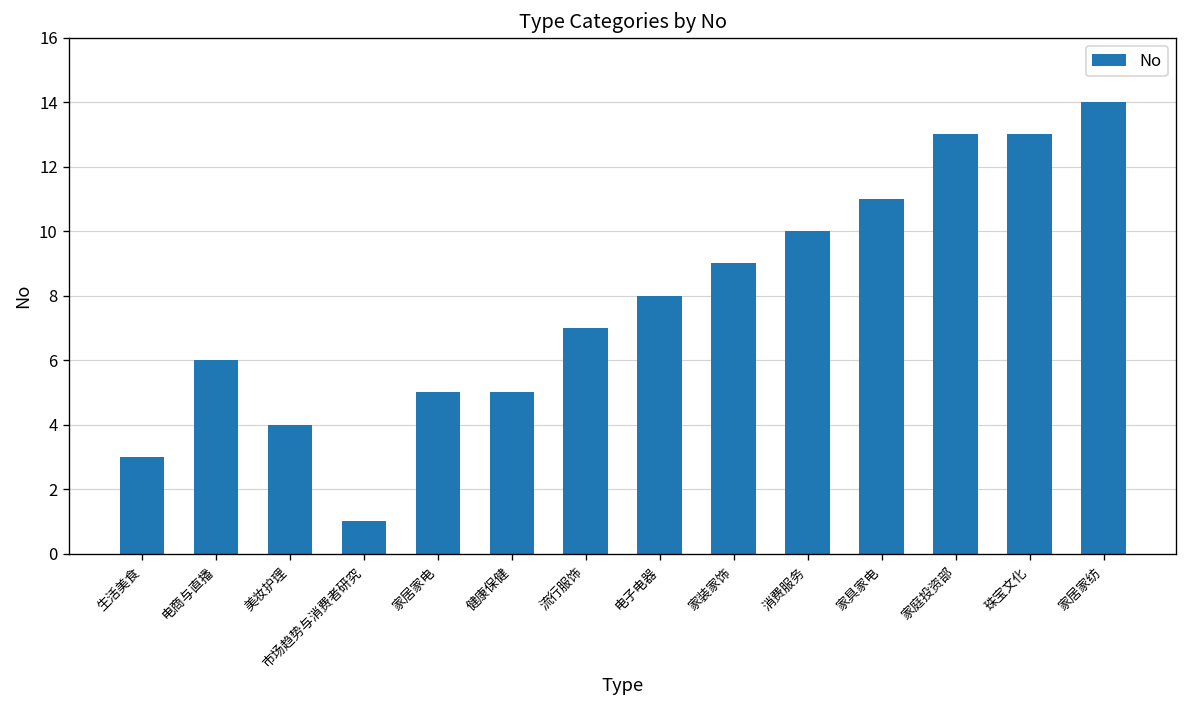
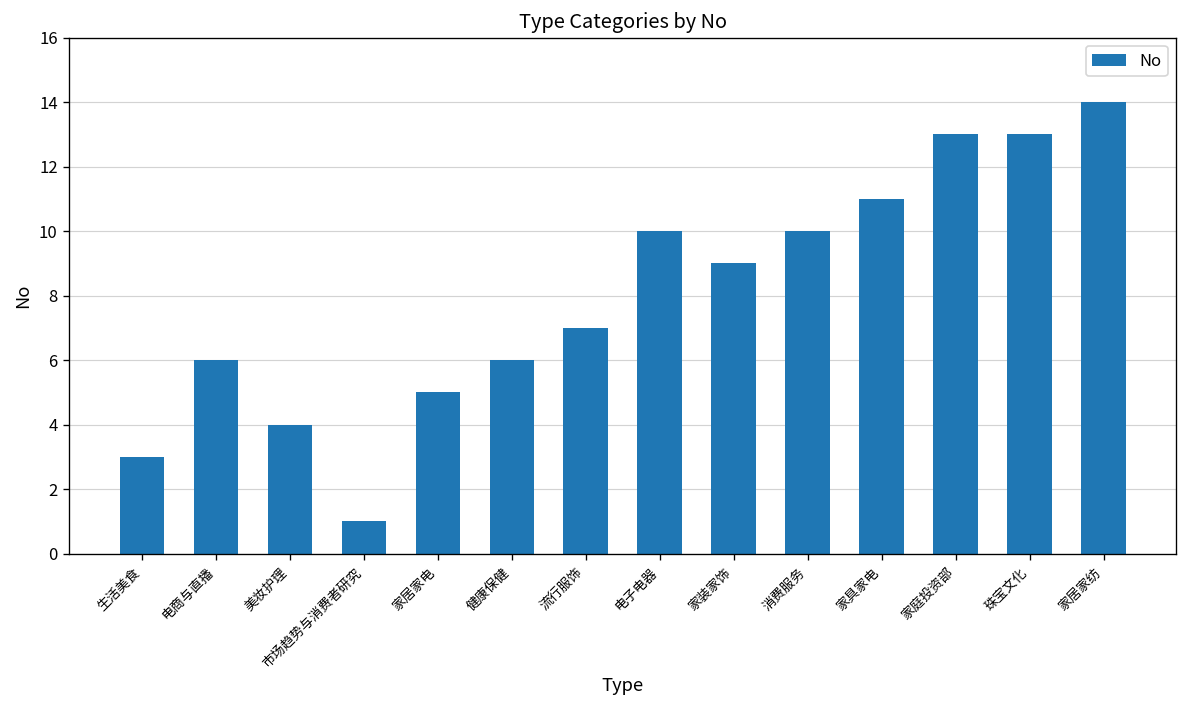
健康保健: 5 -> 6
电子电器: 8 -> 10
